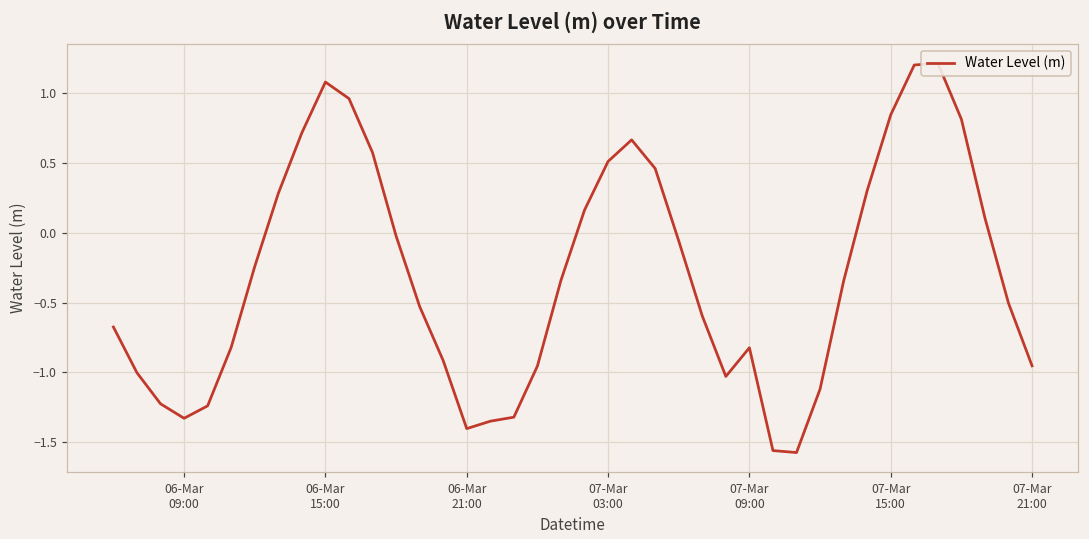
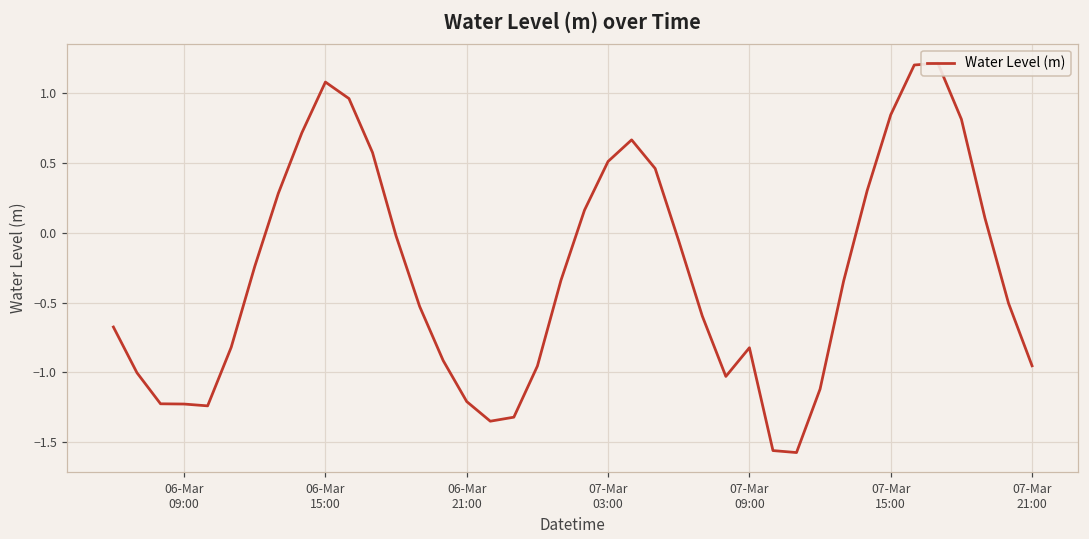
06-Mar 09:00: -1.33 -> -1.23
06-Mar 21:00: -1.40 -> -1.21
